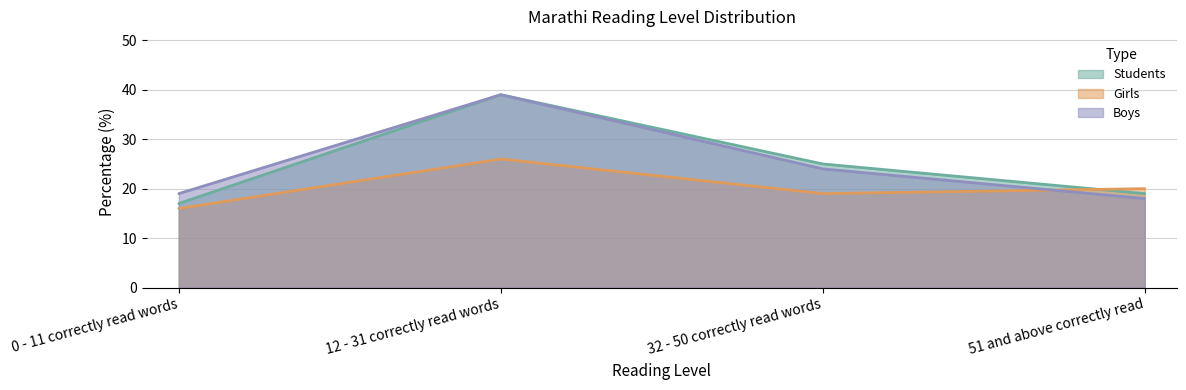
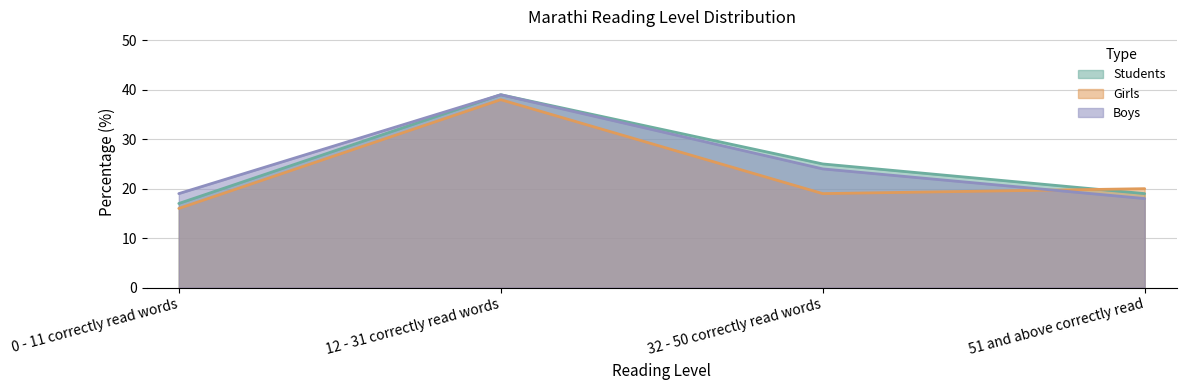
Girls, 12 - 31 correctly read words: 26 -> 38
